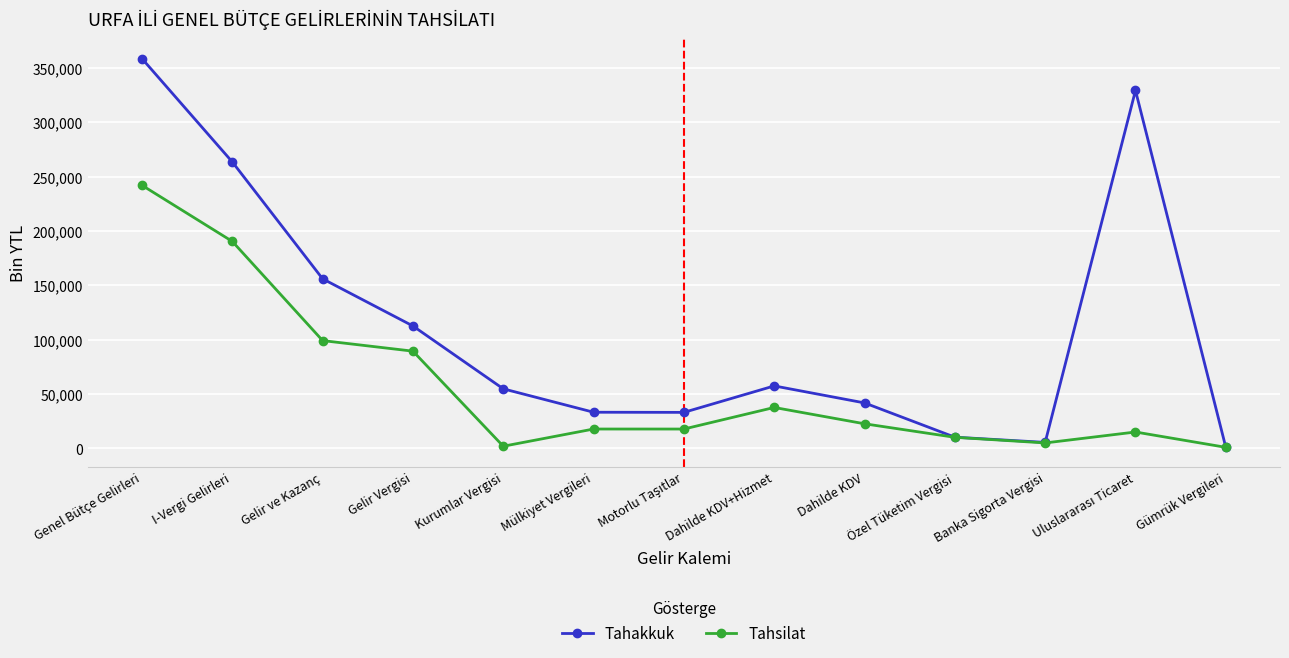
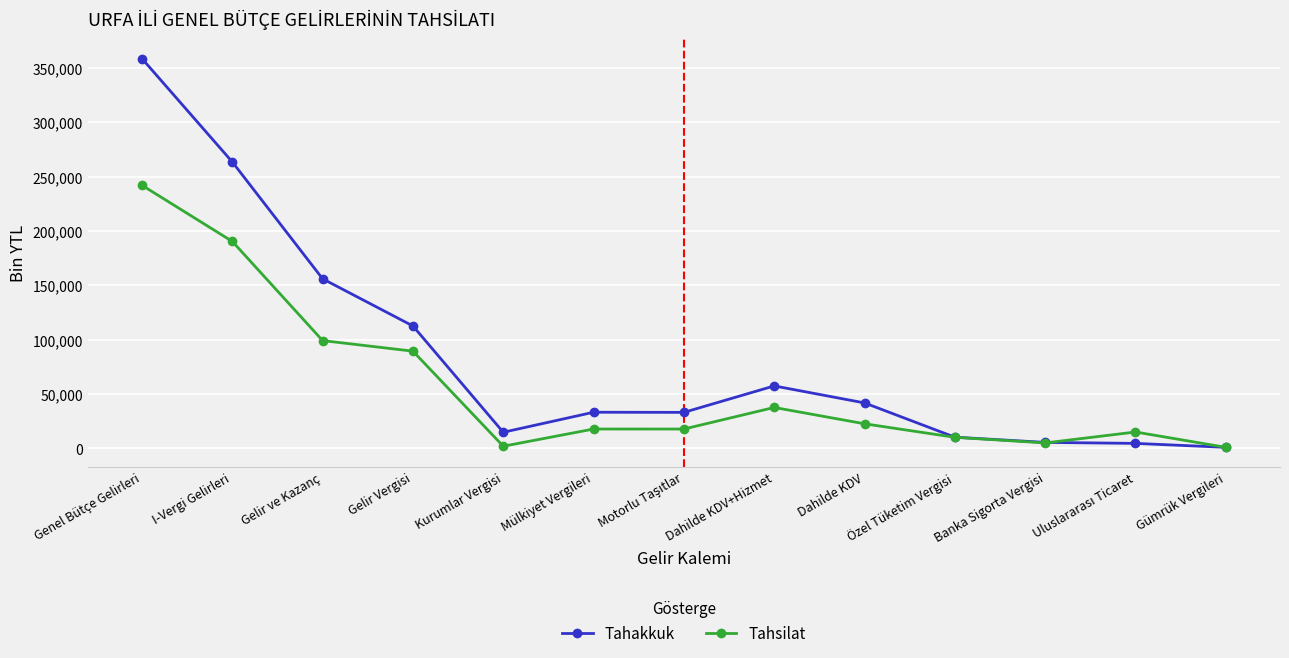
Tahakkuk, Kurumlar Vergisi: 55,000 -> 15,000
Tahakkuk, Uluslararası Ticaret: 329,000 -> 5,000
